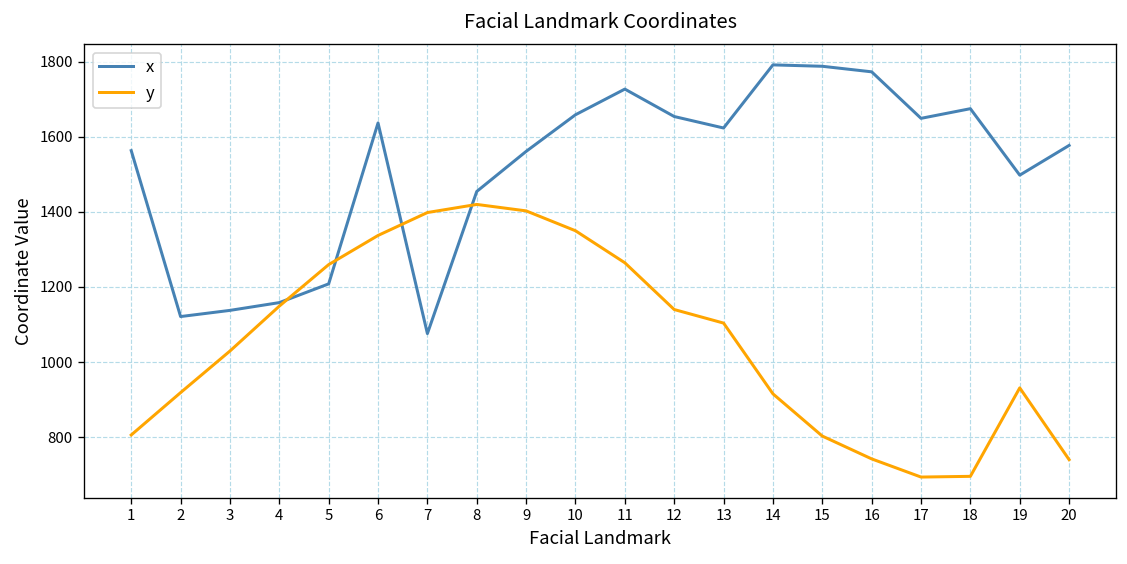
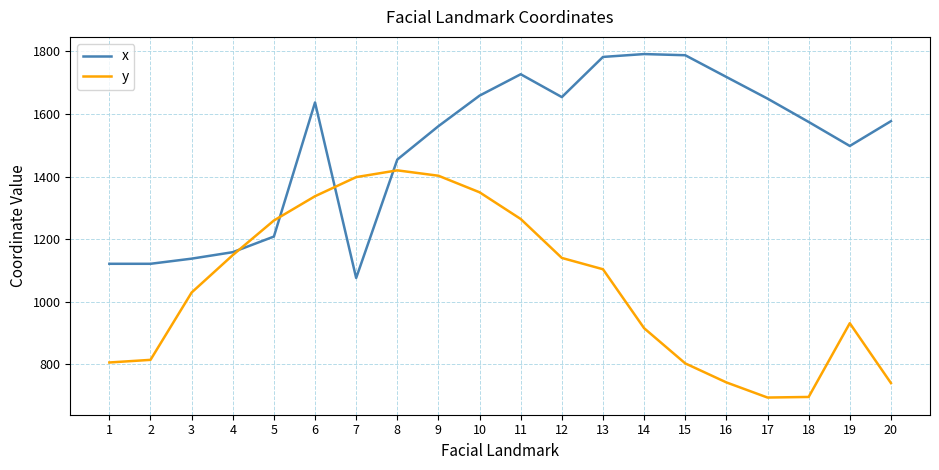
x, 1: 1560 -> 1120
y, 2: 920 -> 810
x, 13: 1620 -> 1780
x, 16: 1770 -> 1720
x, 18: 1670 -> 1570
